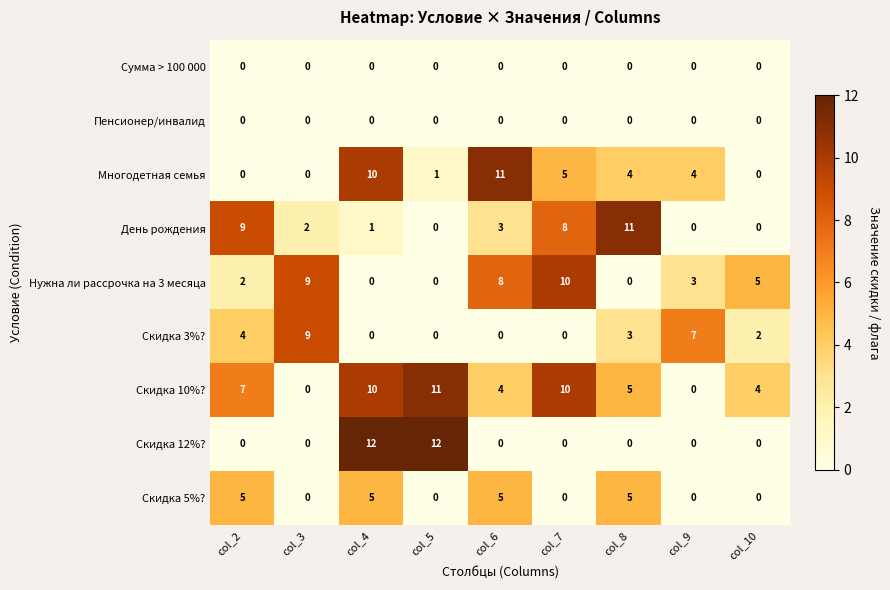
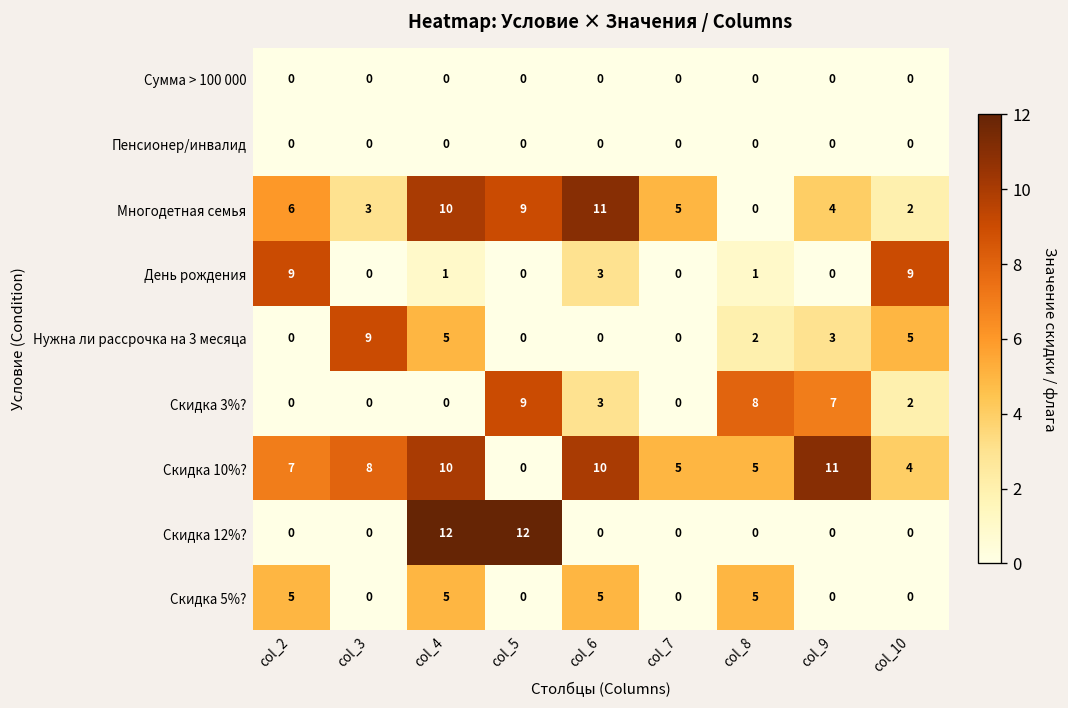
Многодетная семья, col_2: 0 -> 6
Многодетная семья, col_3: 0 -> 3
Многодетная семья, col_5: 1 -> 9
Многодетная семья, col_8: 4 -> 0
Многодетная семья, col_10: 0 -> 2
День рождения, col_3: 2 -> 0
День рождения, col_7: 8 -> 0
День рождения, col_8: 11 -> 1
День рождения, col_10: 0 -> 9
Нужна ли рассрочка на 3 месяца, col_2: 2 -> 0
Нужна ли рассрочка на 3 месяца, col_4: 0 -> 5
Нужна ли рассрочка на 3 месяца, col_6: 8 -> 0
Нужна ли рассрочка на 3 месяца, col_7: 10 -> 0
Нужна ли рассрочка на 3 месяца, col_8: 0 -> 2
Скидка 3%?, col_2: 4 -> 0
Скидка 3%?, col_3: 9 -> 0
Скидка 3%?, col_5: 0 -> 9
Скидка 3%?, col_6: 0 -> 3
Скидка 3%?, col_8: 3 -> 8
Скидка 10%?, col_3: 0 -> 8
Скидка 10%?, col_5: 11 -> 0
Скидка 10%?, col_6: 4 -> 10
Скидка 10%?, col_7: 10 -> 5
Скидка 10%?, col_9: 0 -> 11
